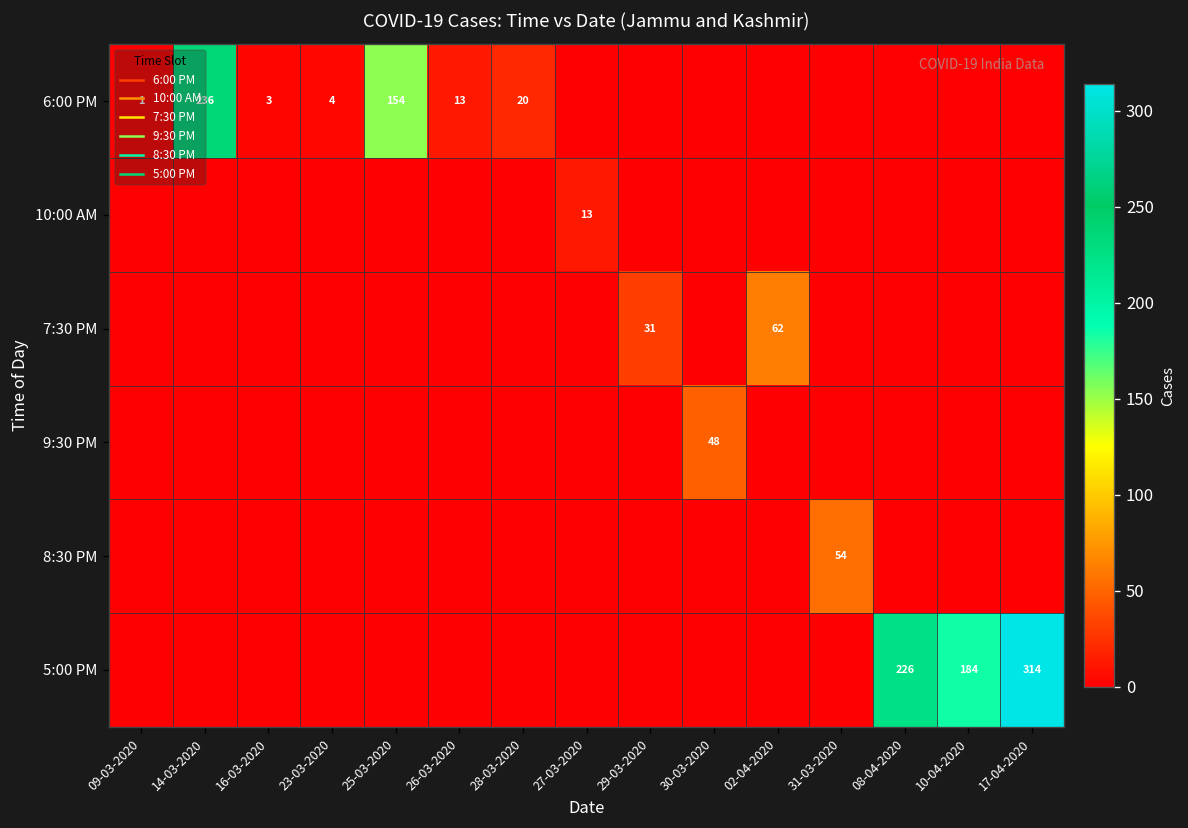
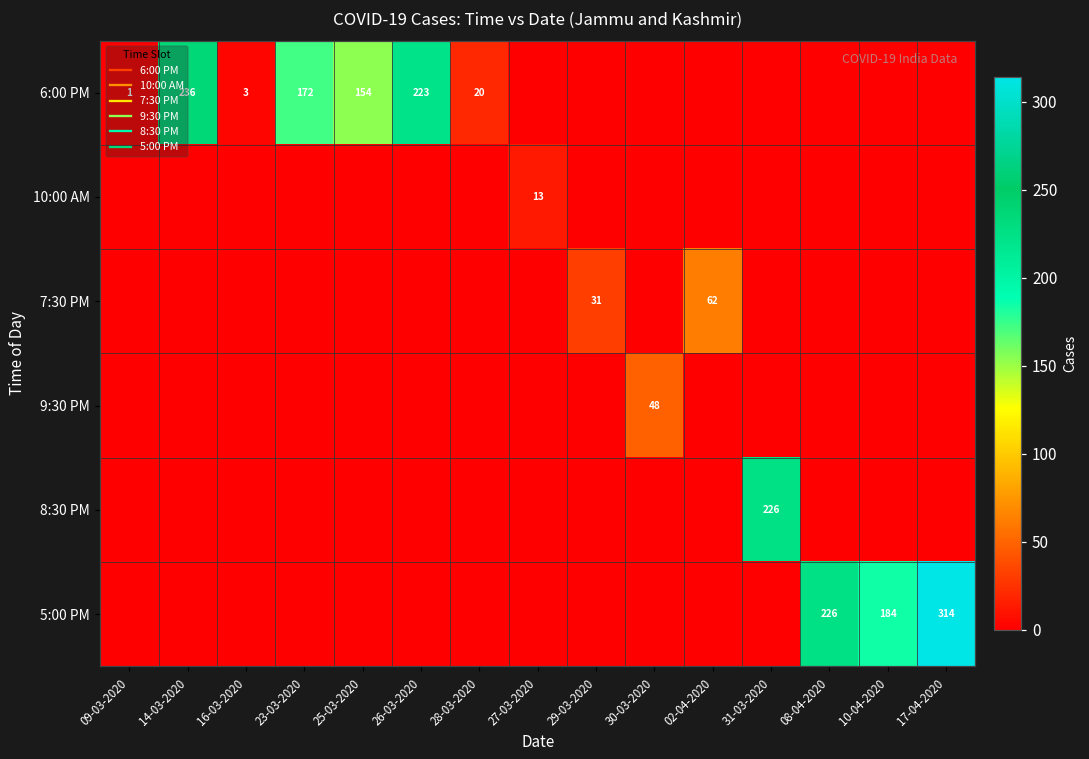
6:00 PM, 23-03-2020: 4 -> 172
6:00 PM, 26-03-2020: 13 -> 223
8:30 PM, 31-03-2020: 54 -> 226
